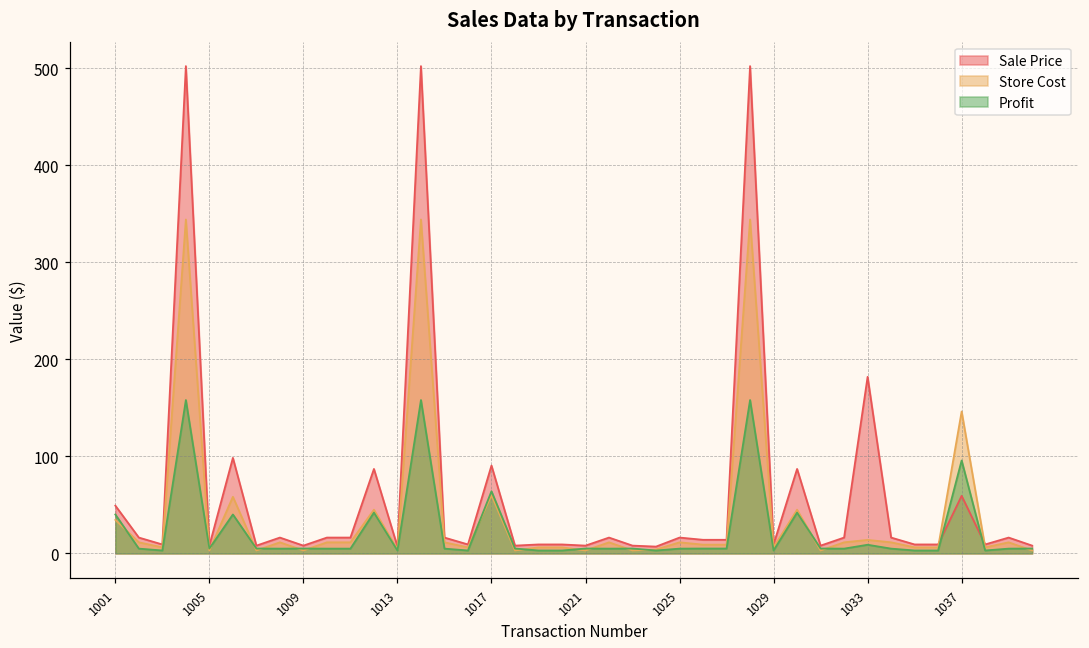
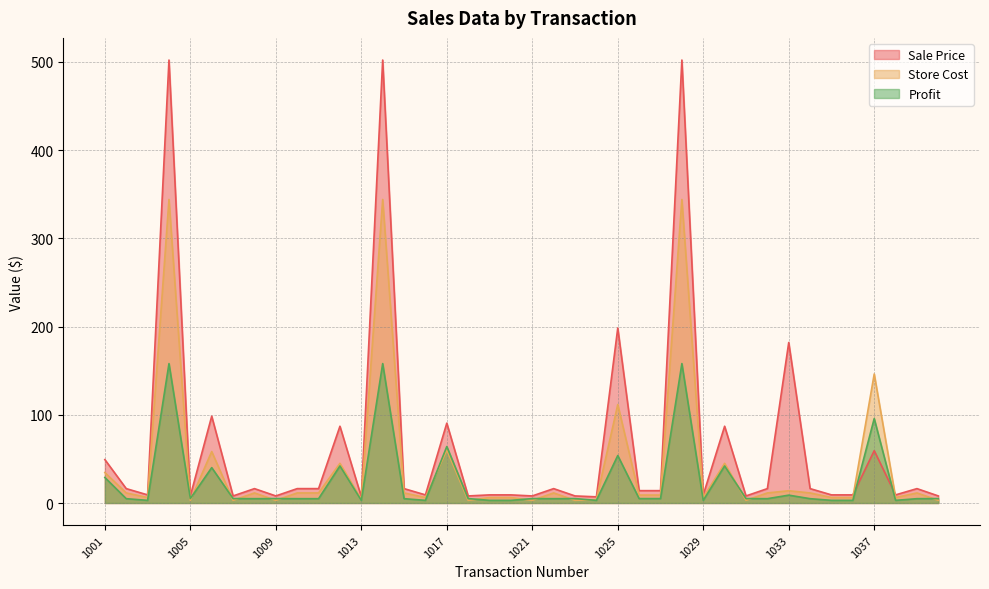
Profit, 1001: 40 -> 30
Sale Price, 1025: 20 -> 200
Store Cost, 1025: 10 -> 110
Profit, 1025: 0 -> 50
